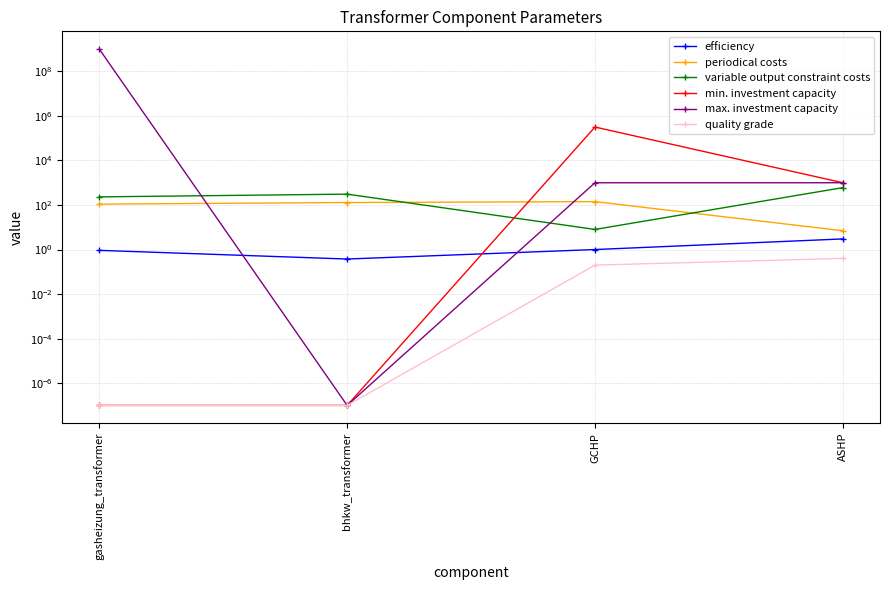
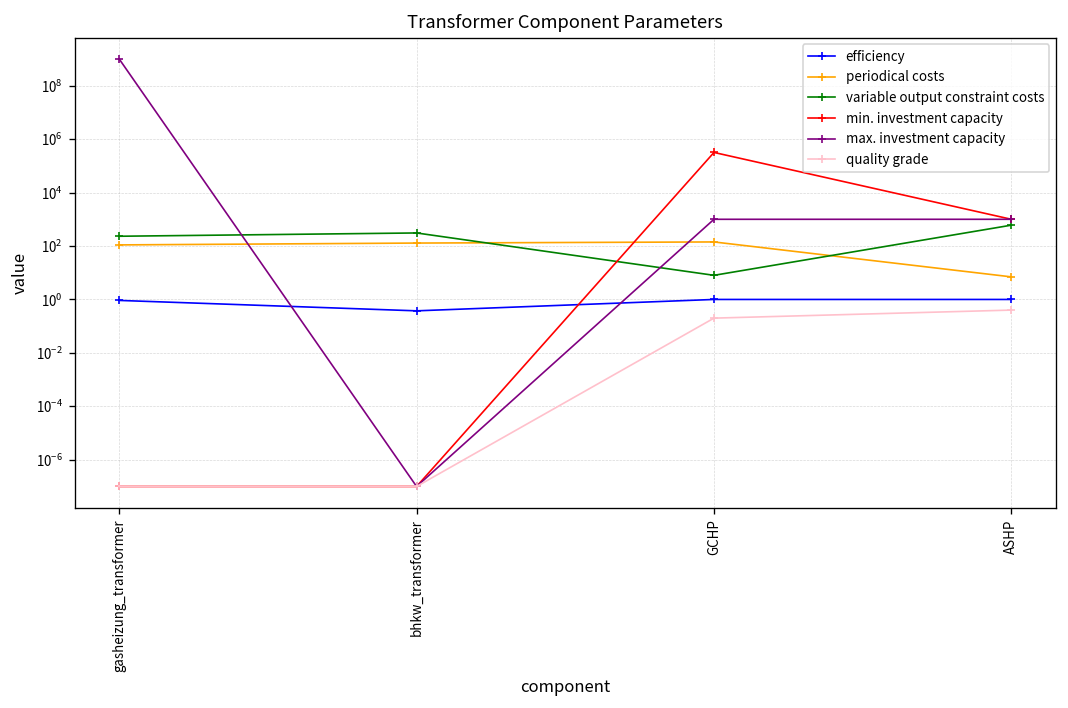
efficiency, ASHP: 3 -> 1
